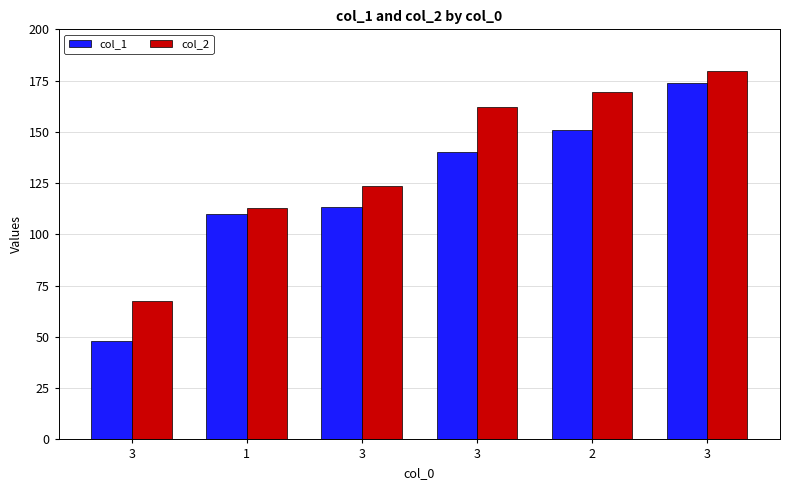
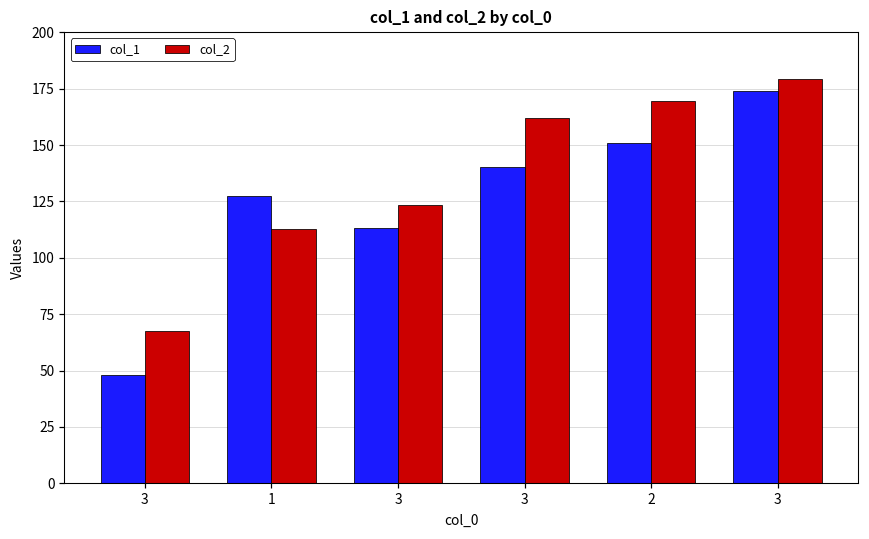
col_1, 1: 110 -> 127
